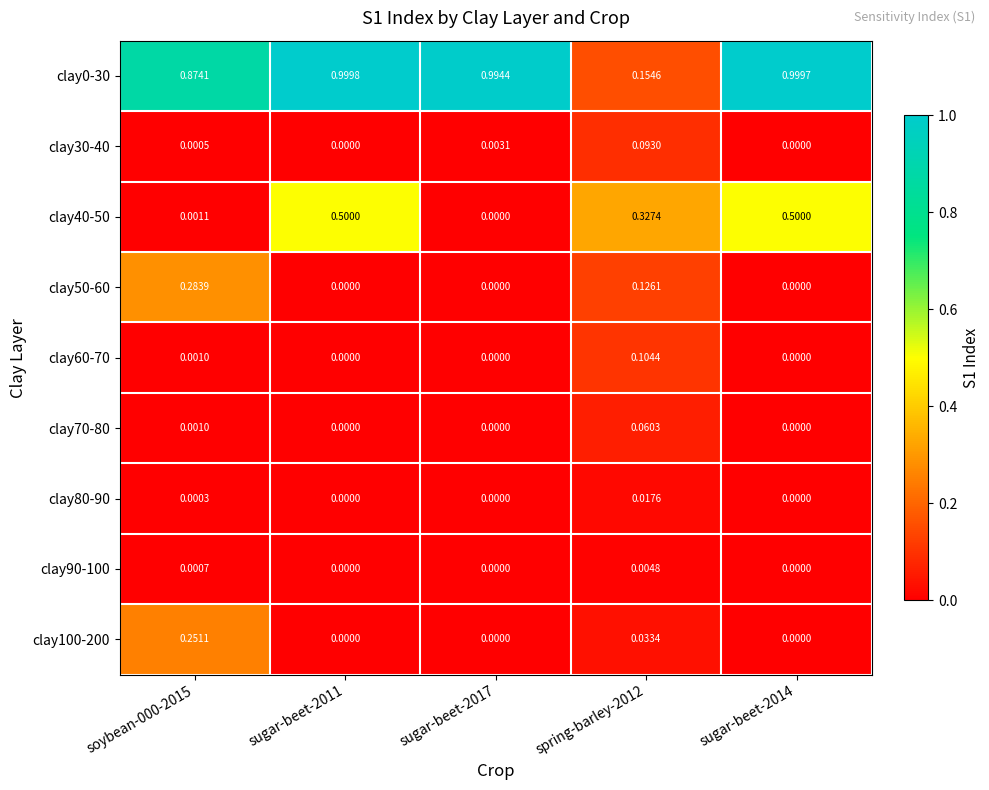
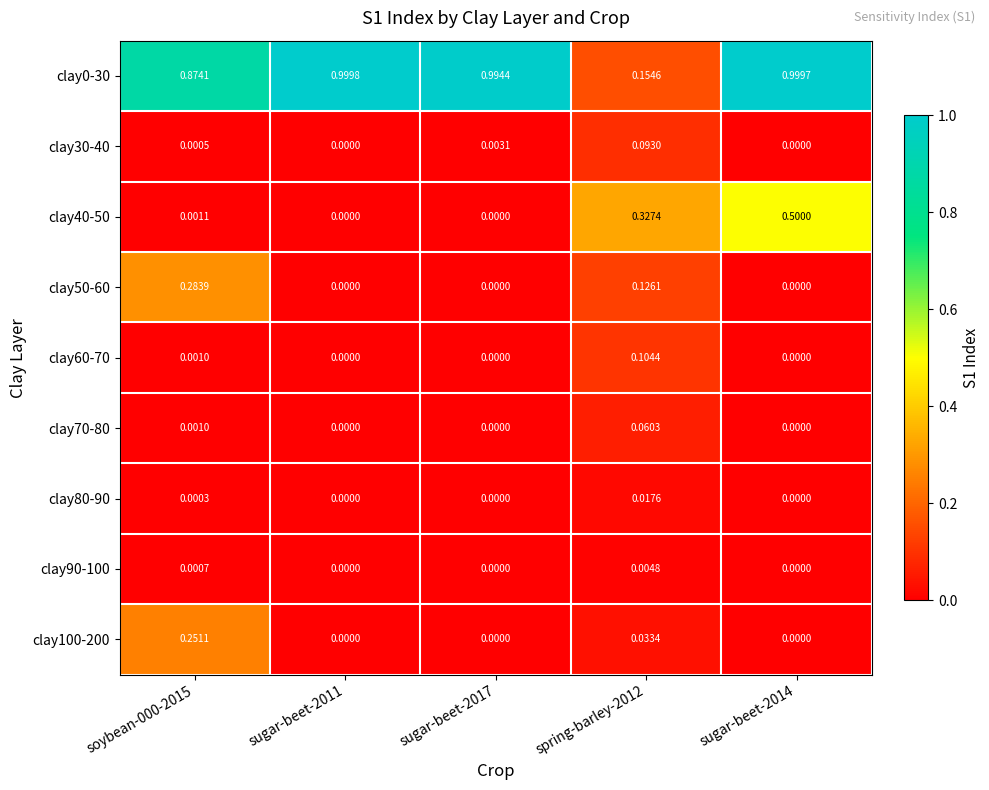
clay40-50, sugar-beet-2011: 0.5000 -> 0.0000
